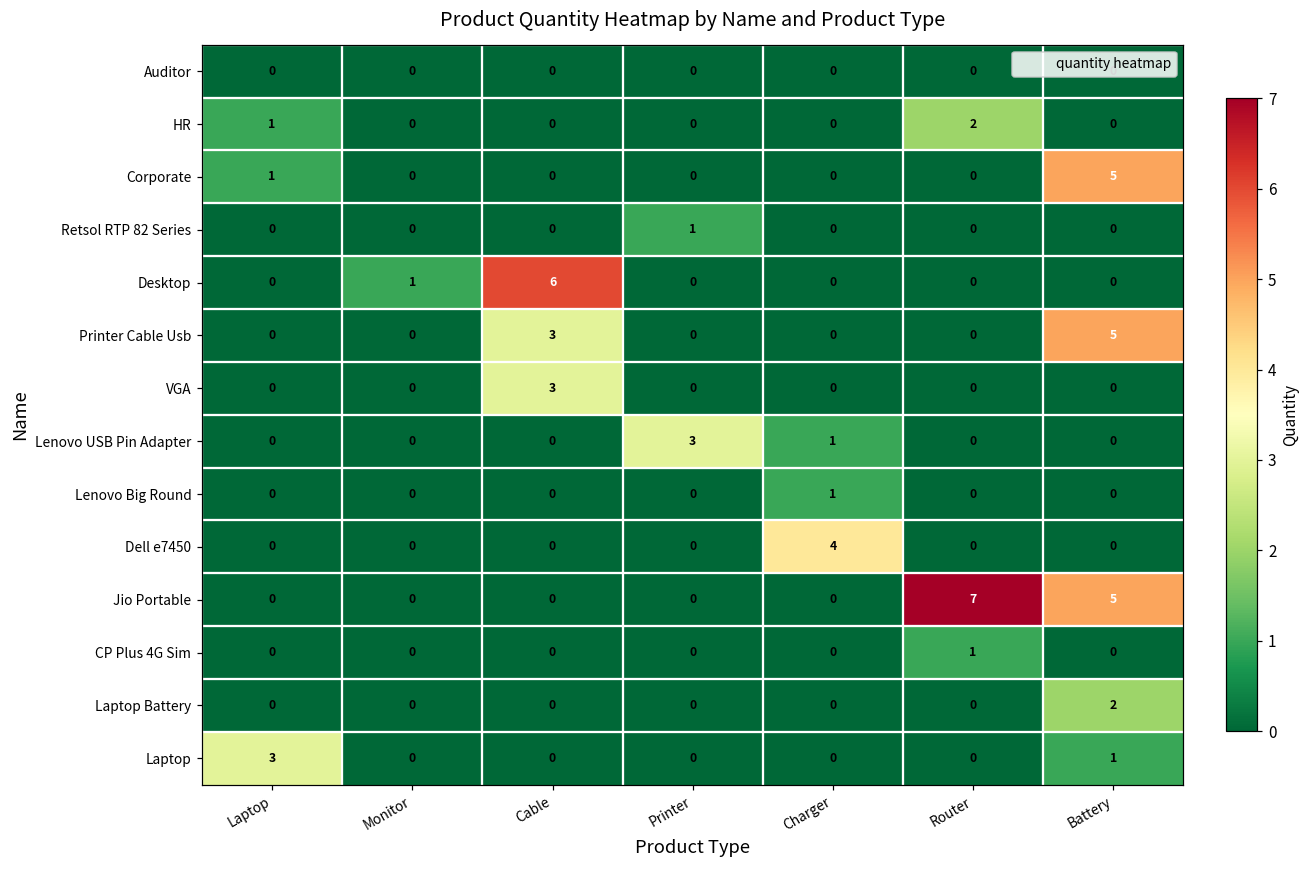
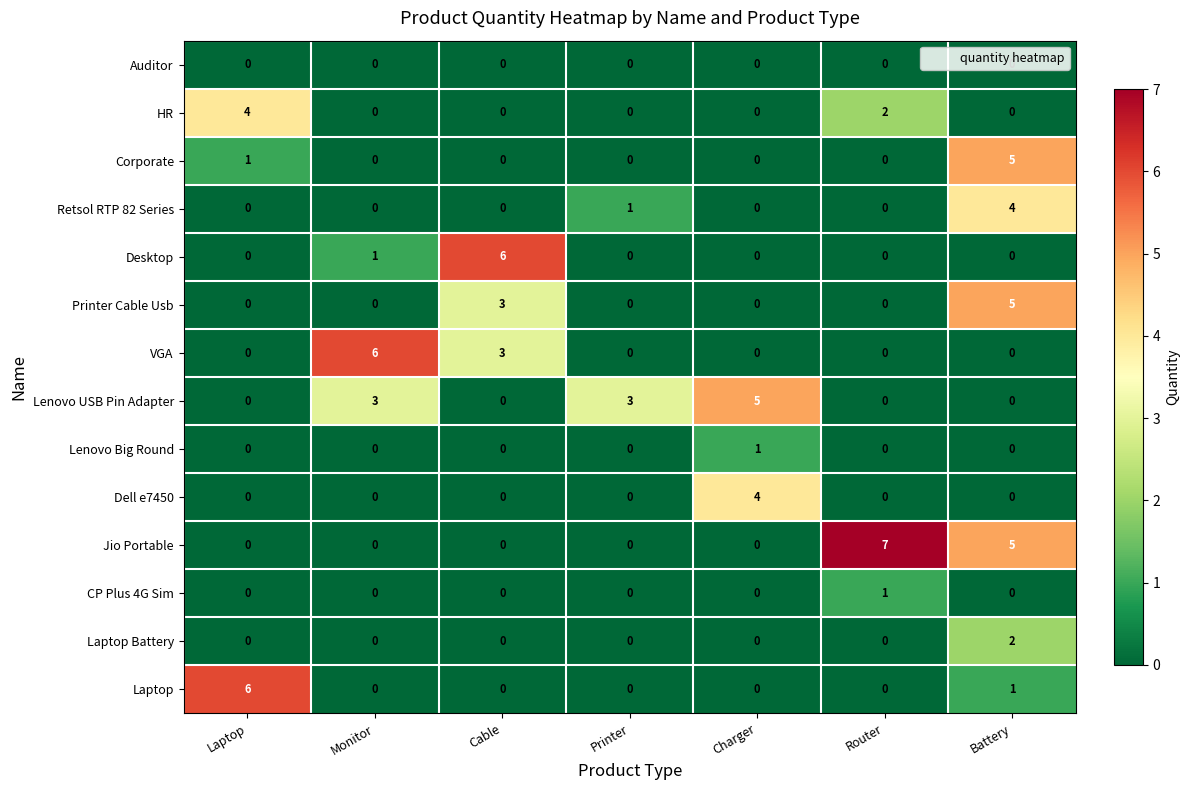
HR, Laptop: 1 -> 4
Retsol RTP 82 Series, Battery: 0 -> 4
VGA, Monitor: 0 -> 6
Lenovo USB Pin Adapter, Monitor: 0 -> 3
Lenovo USB Pin Adapter, Charger: 1 -> 5
Laptop, Laptop: 3 -> 6
